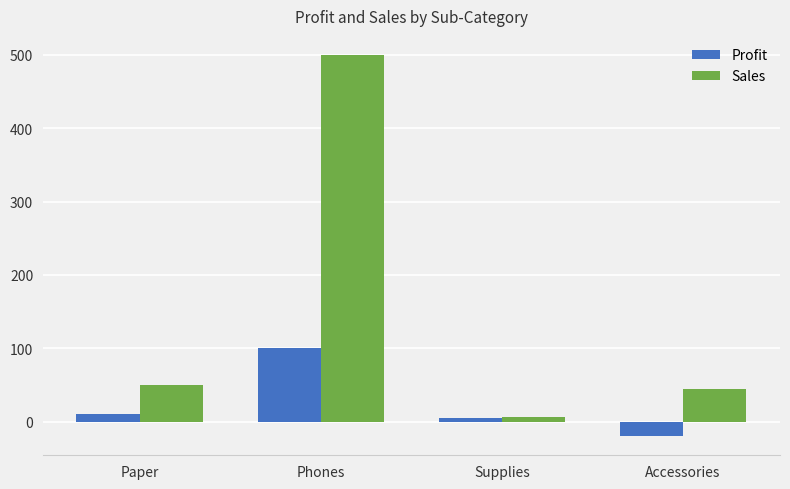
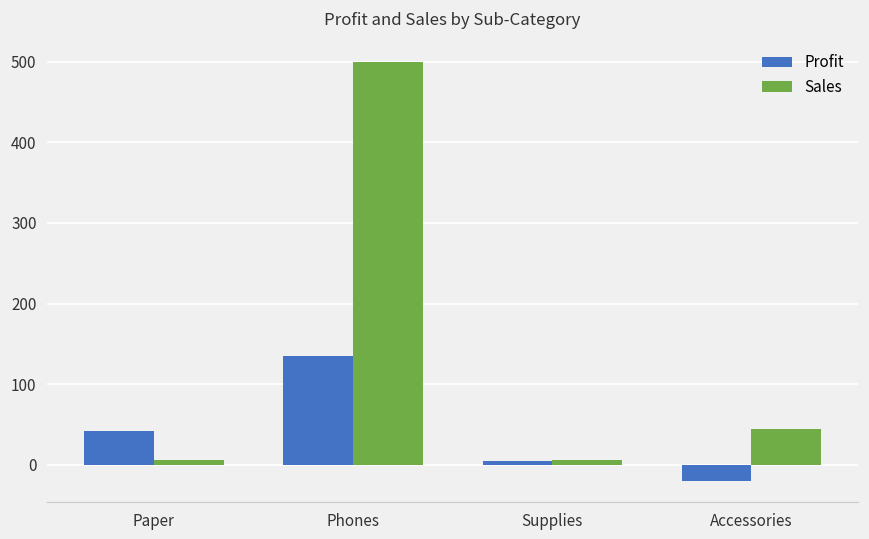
Profit, Paper: 10 -> 40
Sales, Paper: 50 -> 10
Profit, Phones: 100 -> 140
